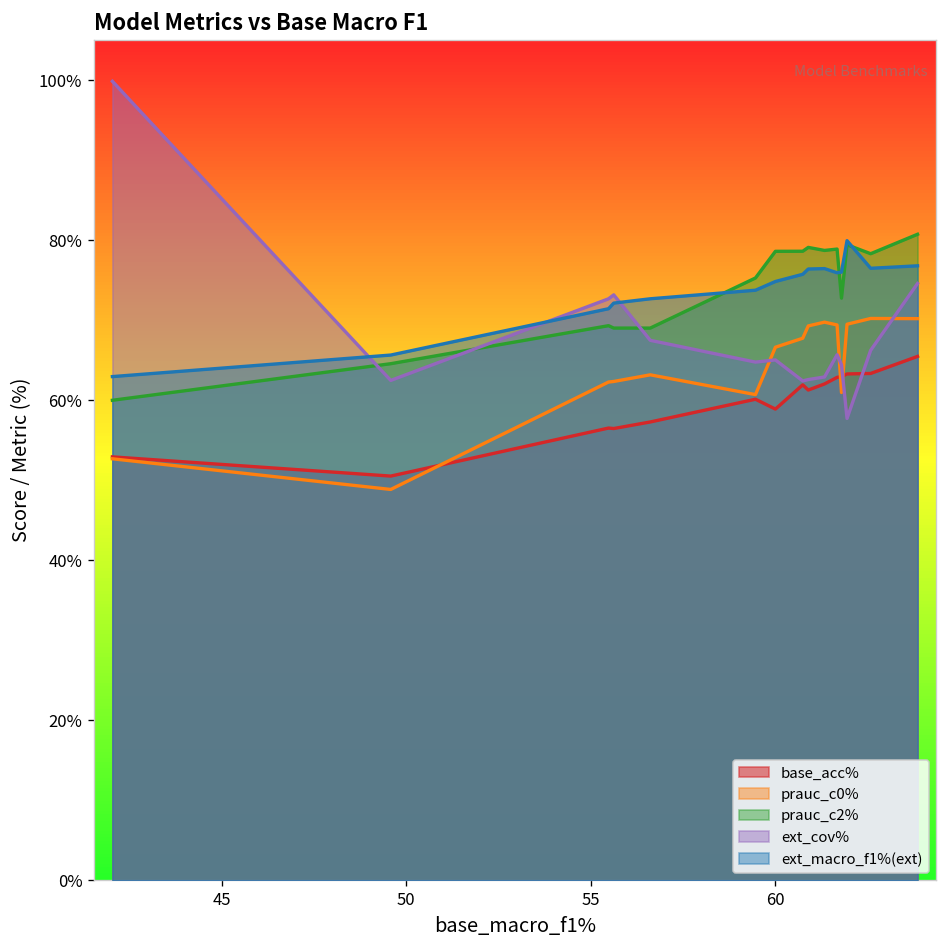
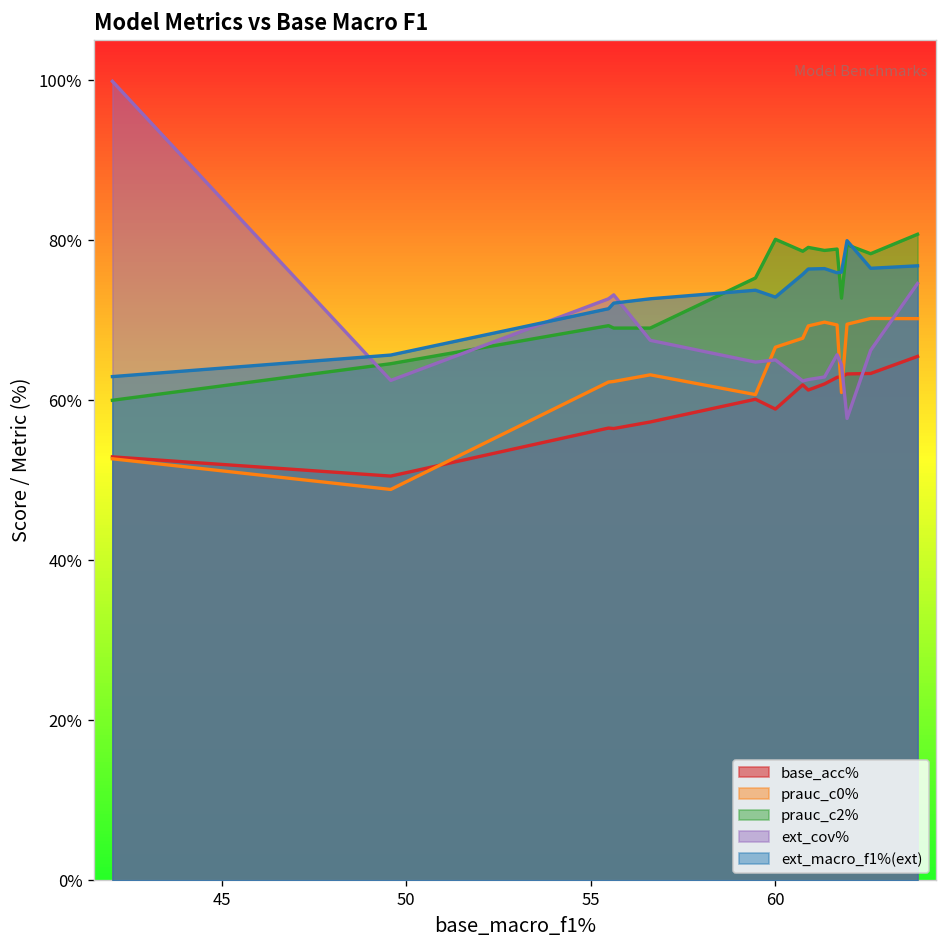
prauc_c2%, 60: 79% -> 80%
ext_macro_f1%(ext), 60: 75% -> 73%
